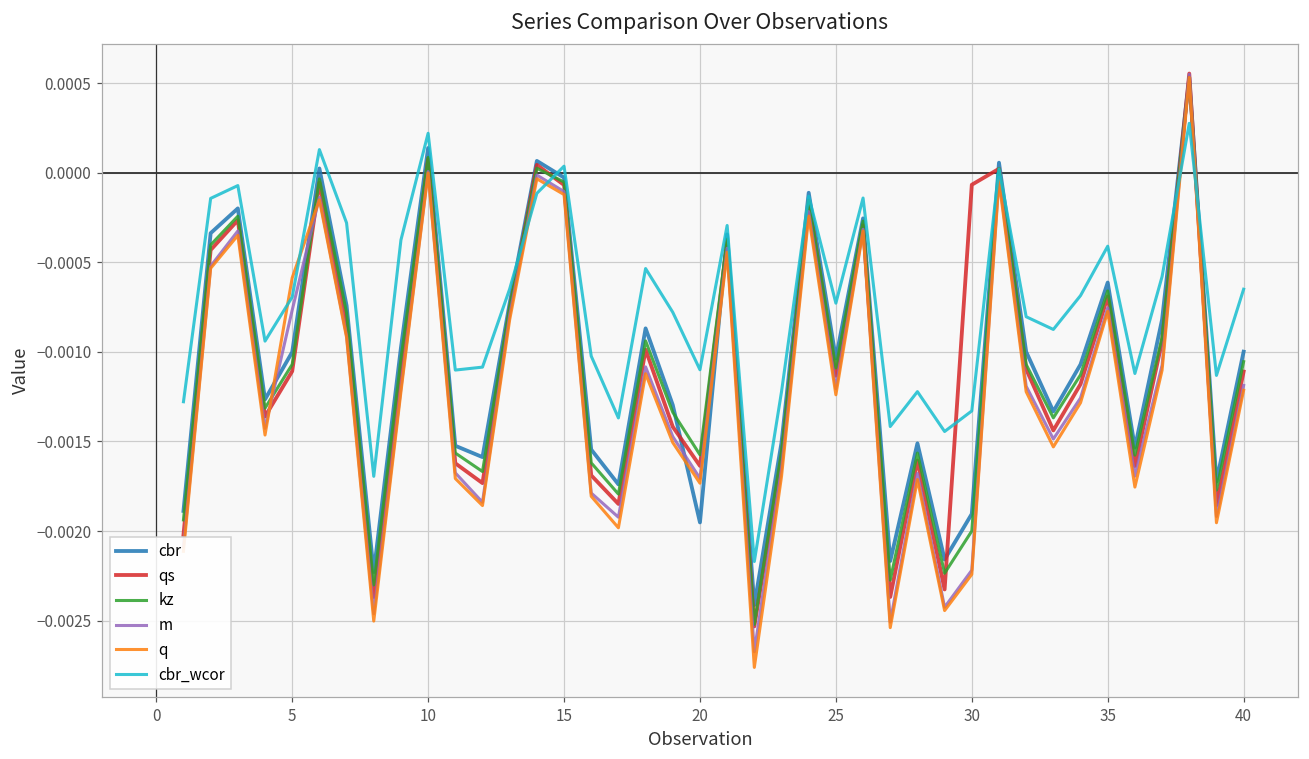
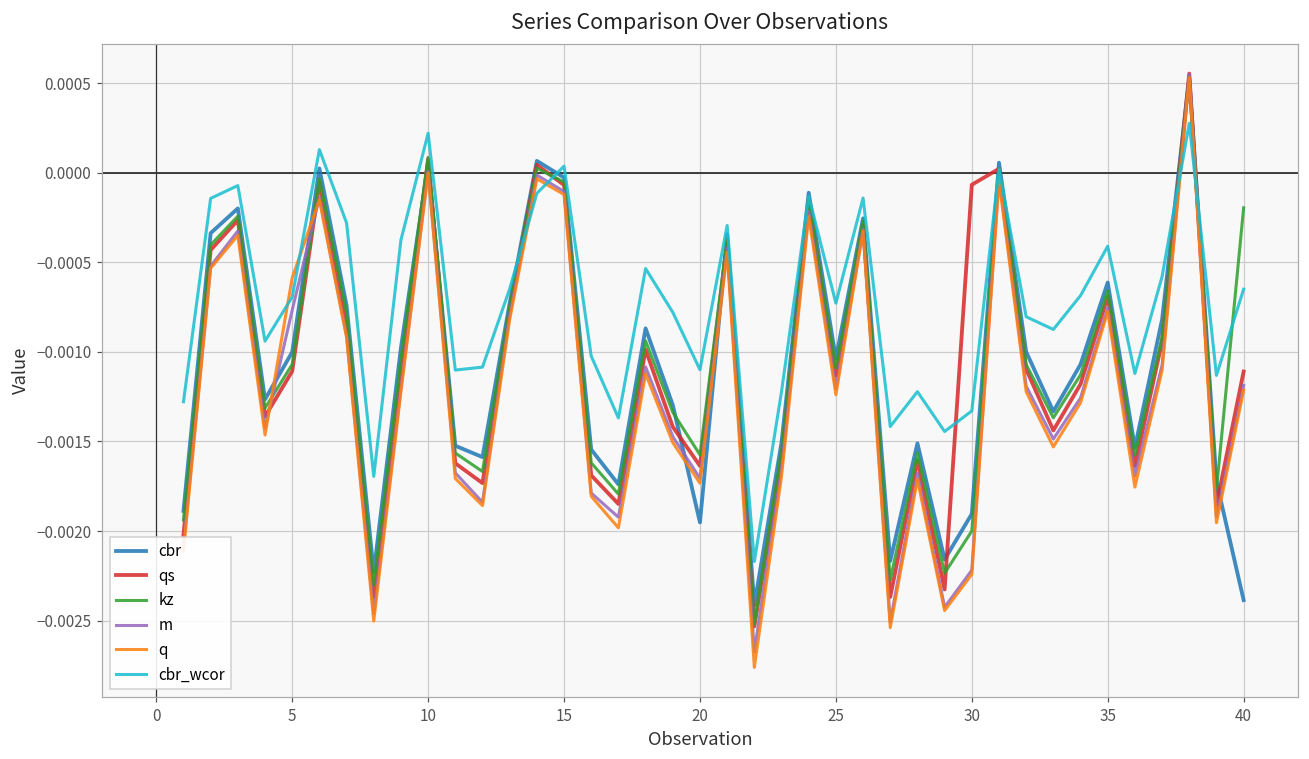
cbr, 10: 0.00014 -> 0.00004
cbr, 40: -0.00100 -> -0.00239
kz, 40: -0.00105 -> -0.00020
